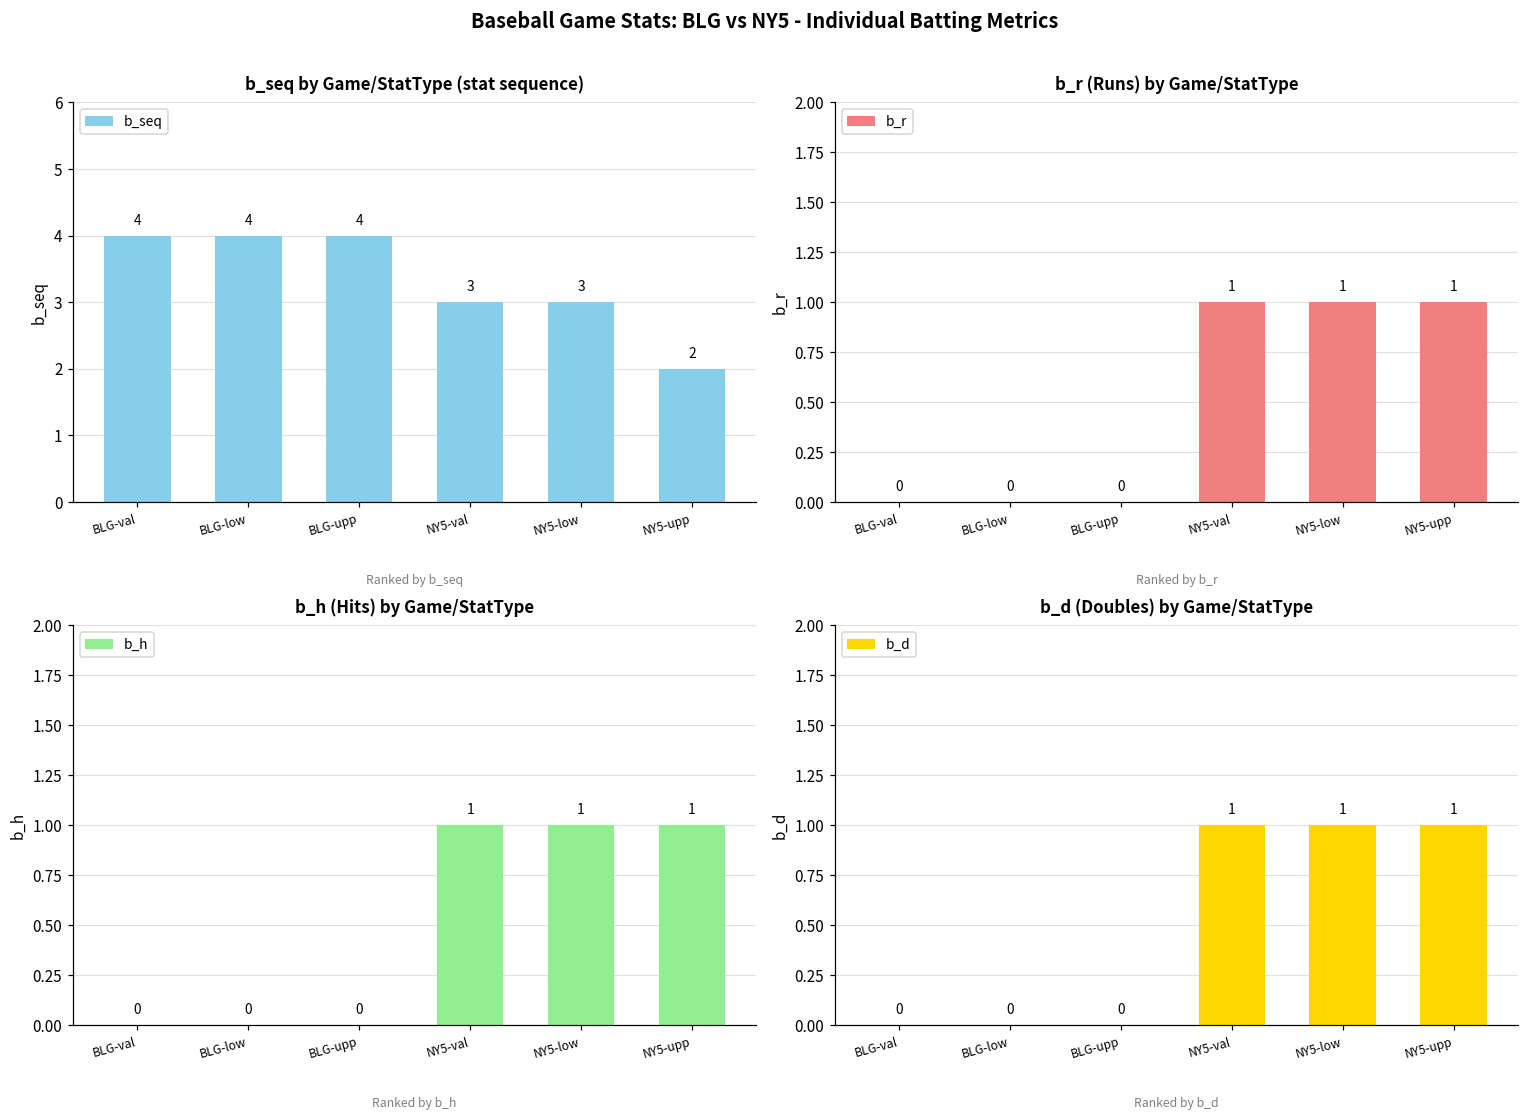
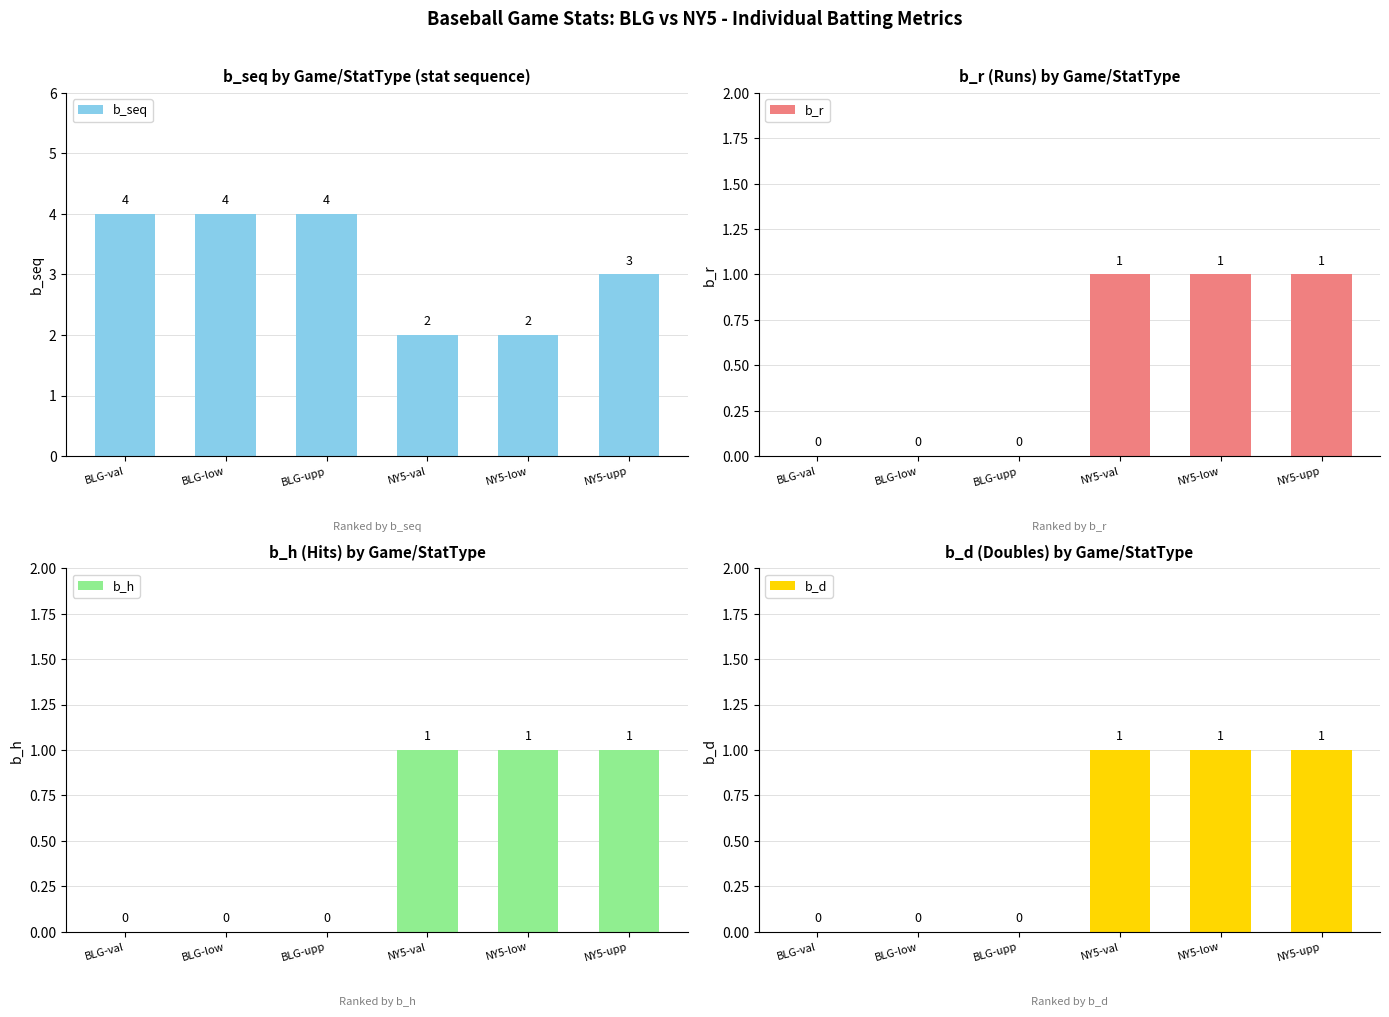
b_seq by Game/StatType (stat sequence), NY5-val: 3 -> 2
b_seq by Game/StatType (stat sequence), NY5-low: 3 -> 2
b_seq by Game/StatType (stat sequence), NY5-upp: 2 -> 3
